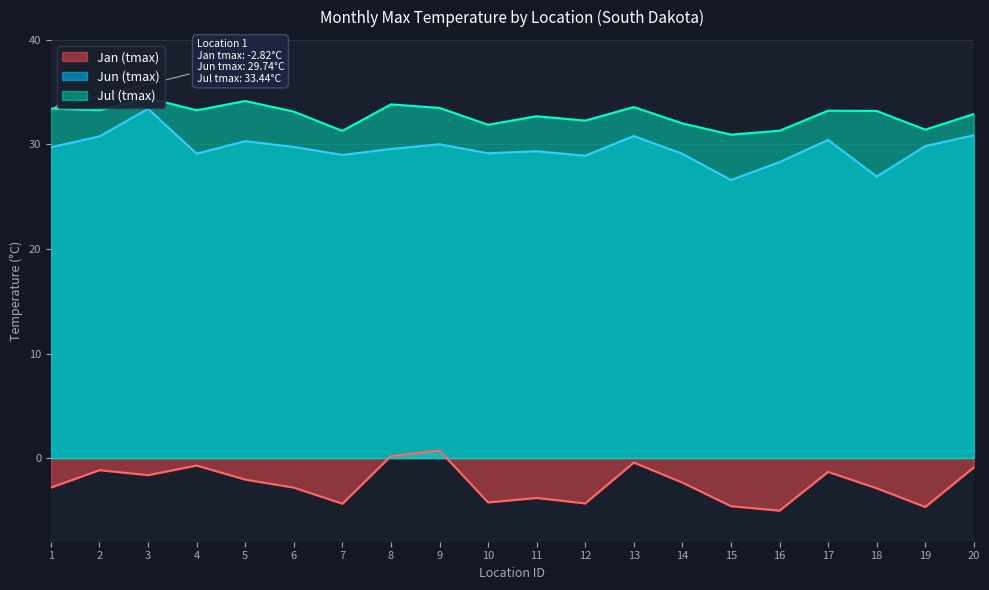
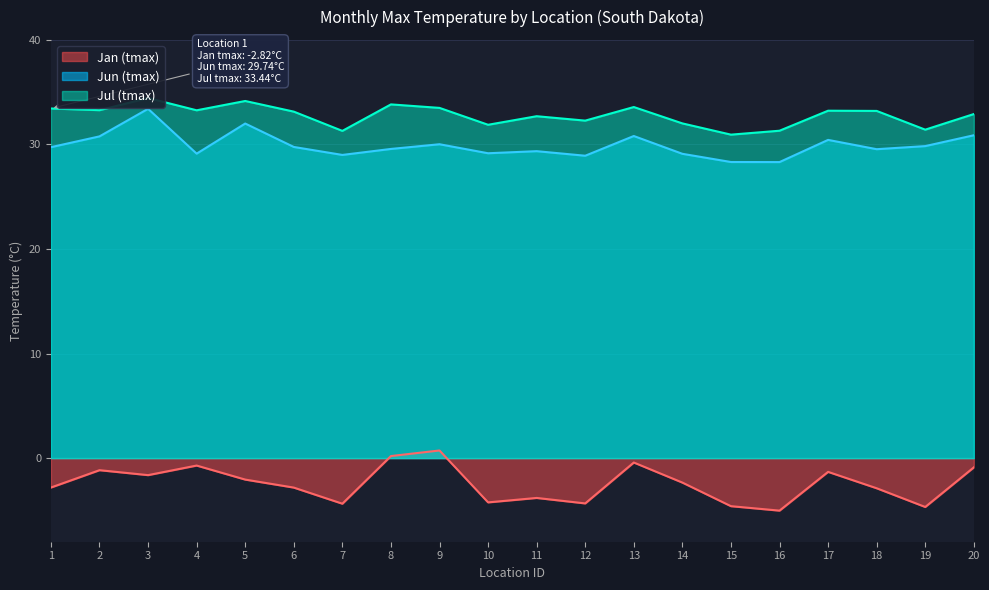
Jun (tmax), 5: 30.3 -> 32.0
Jun (tmax), 15: 26.6 -> 28.3
Jun (tmax), 18: 26.9 -> 29.5
